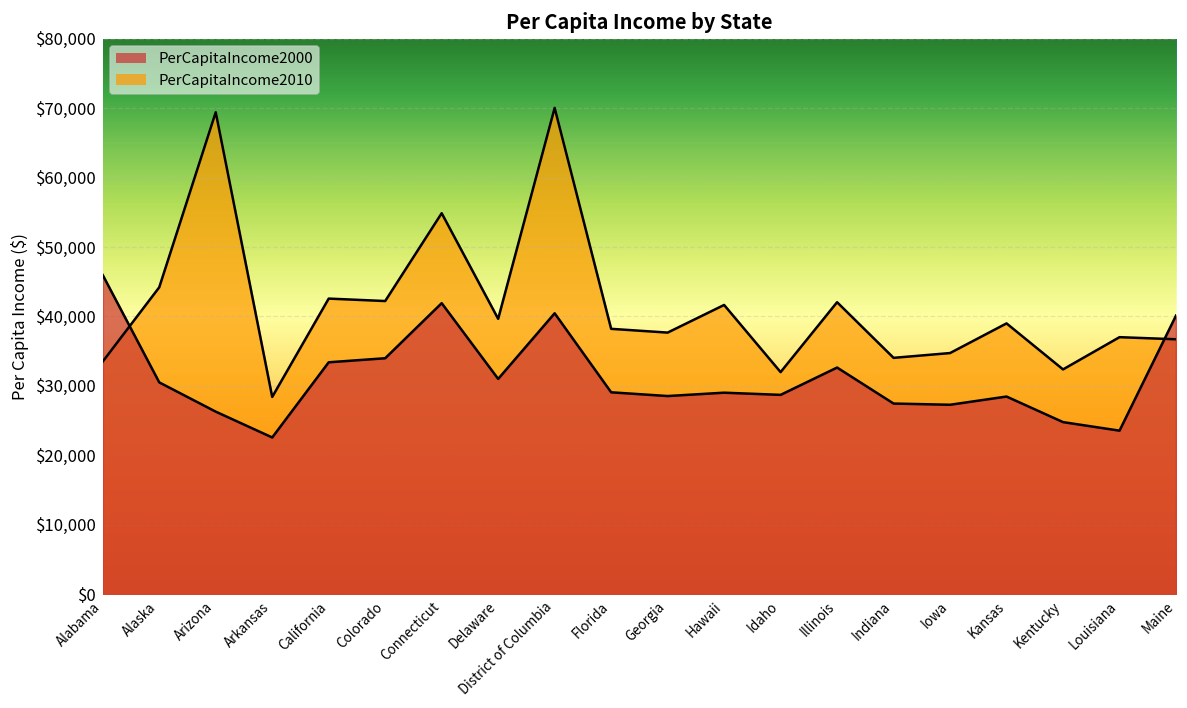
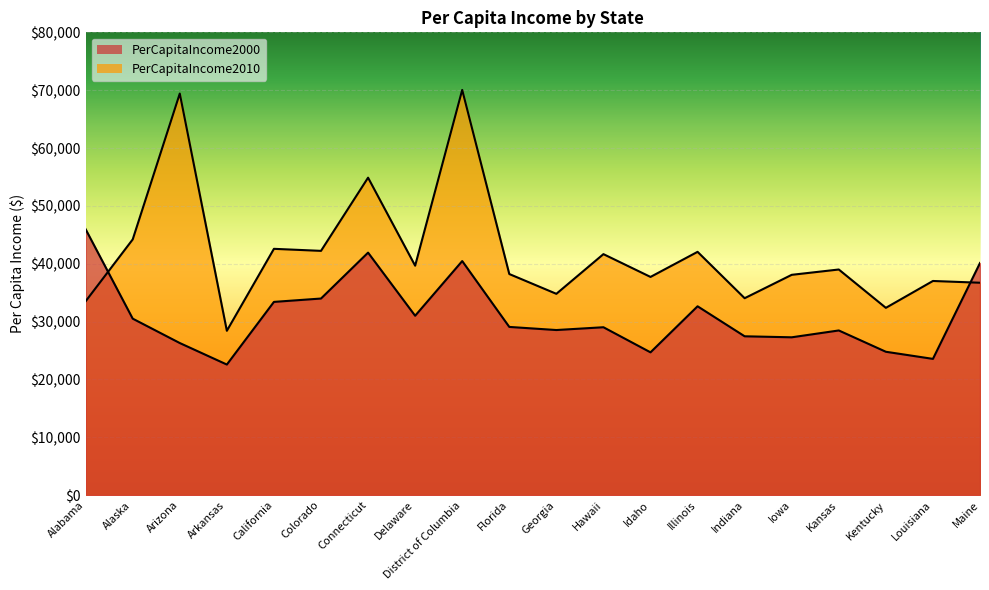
PerCapitaIncome2010, Georgia: $38,000 -> $35,000
PerCapitaIncome2000, Idaho: $29,000 -> $25,000
PerCapitaIncome2010, Idaho: $32,000 -> $38,000
PerCapitaIncome2010, Iowa: $35,000 -> $38,000
